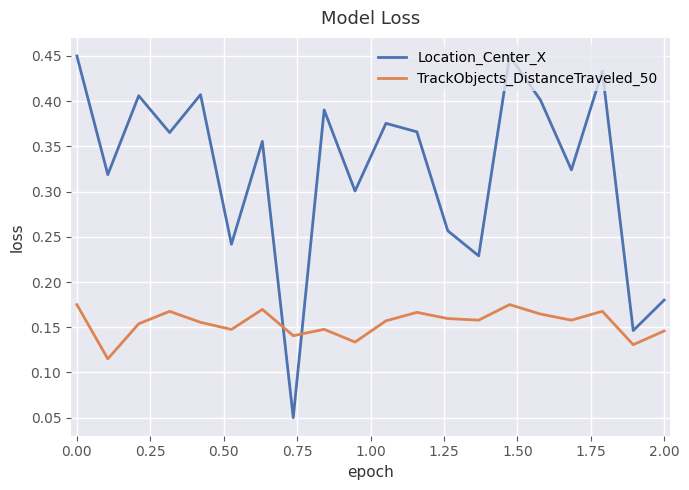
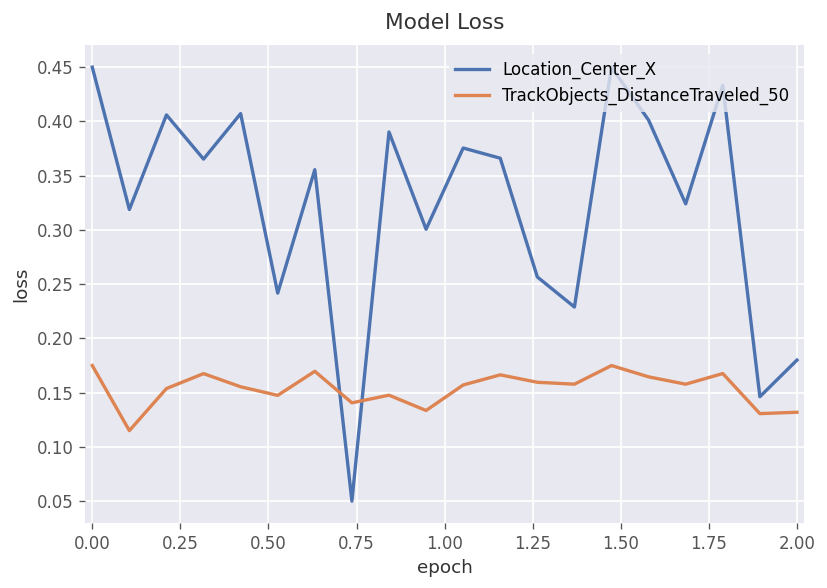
TrackObjects_DistanceTraveled_50, 2.00: 0.15 -> 0.13
